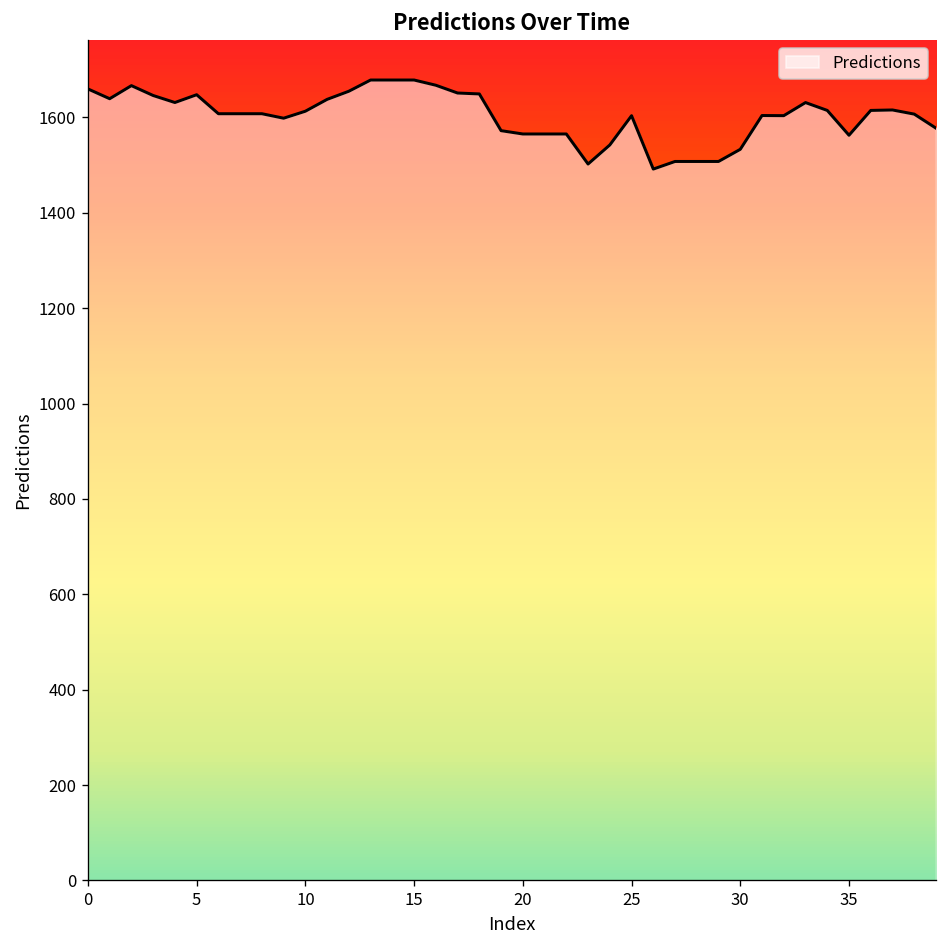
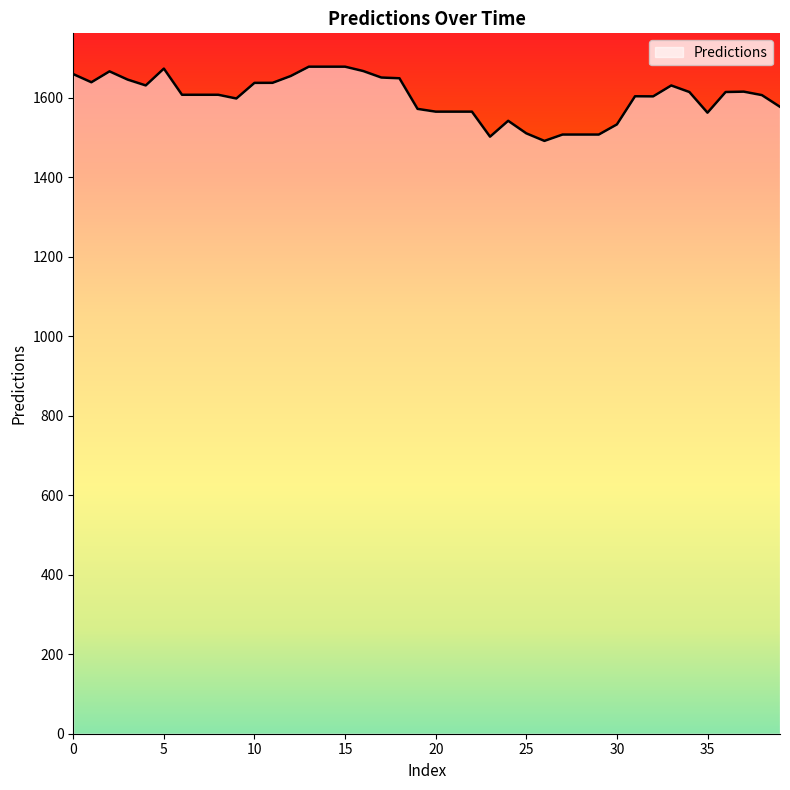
5: 1650 -> 1670
10: 1610 -> 1640
25: 1600 -> 1510
